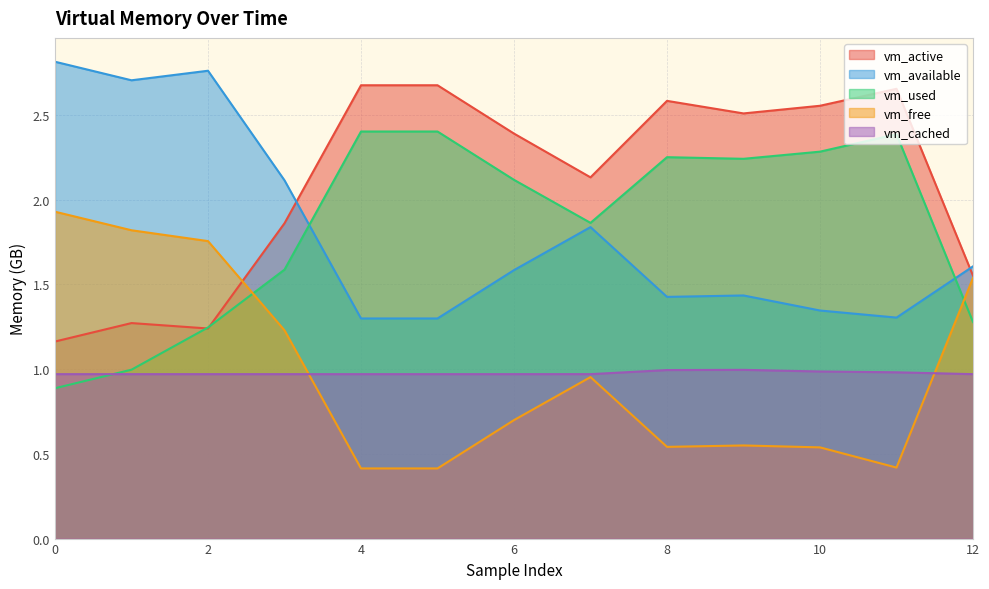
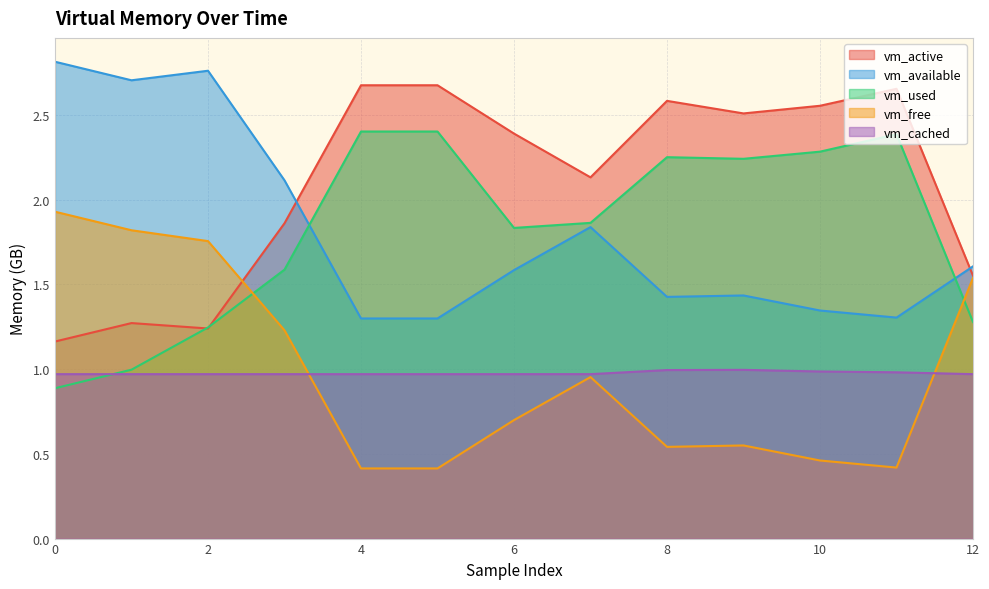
vm_used, 6: 2.12 -> 1.83
vm_free, 10: 0.54 -> 0.46
